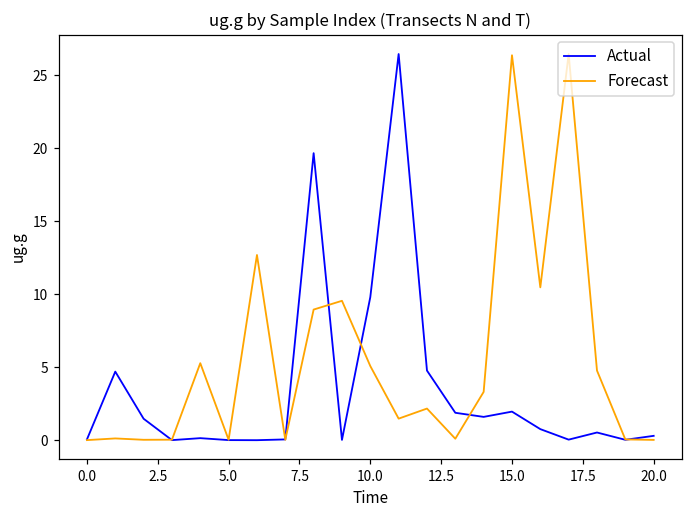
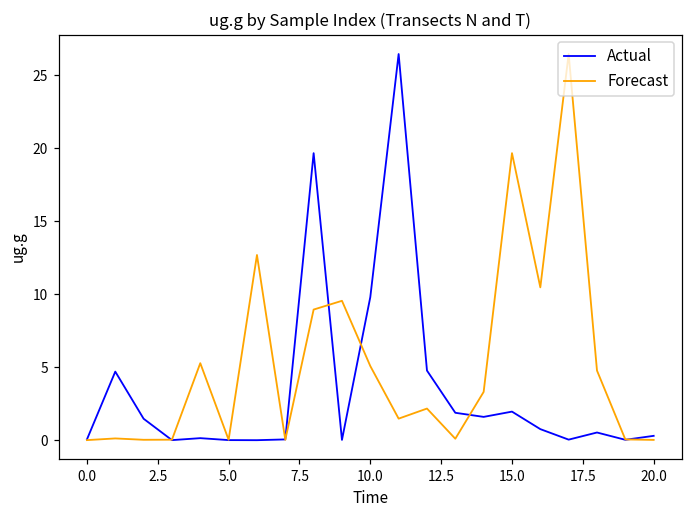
Forecast, 15.0: 26.4 -> 19.7
